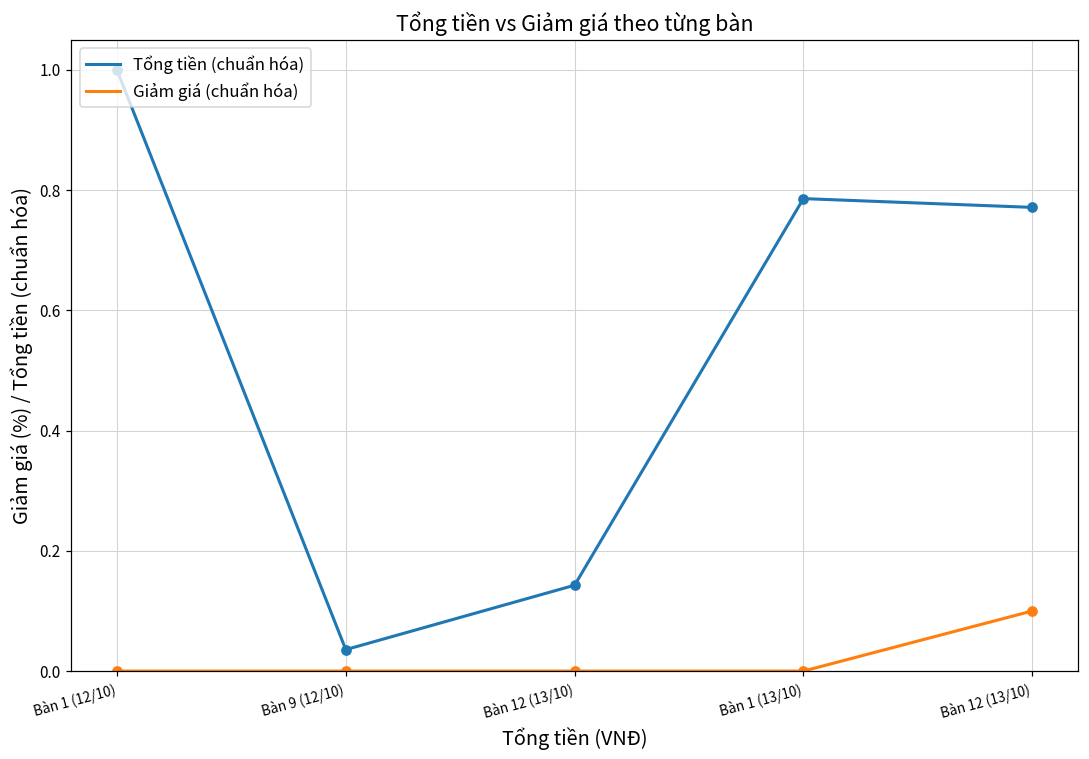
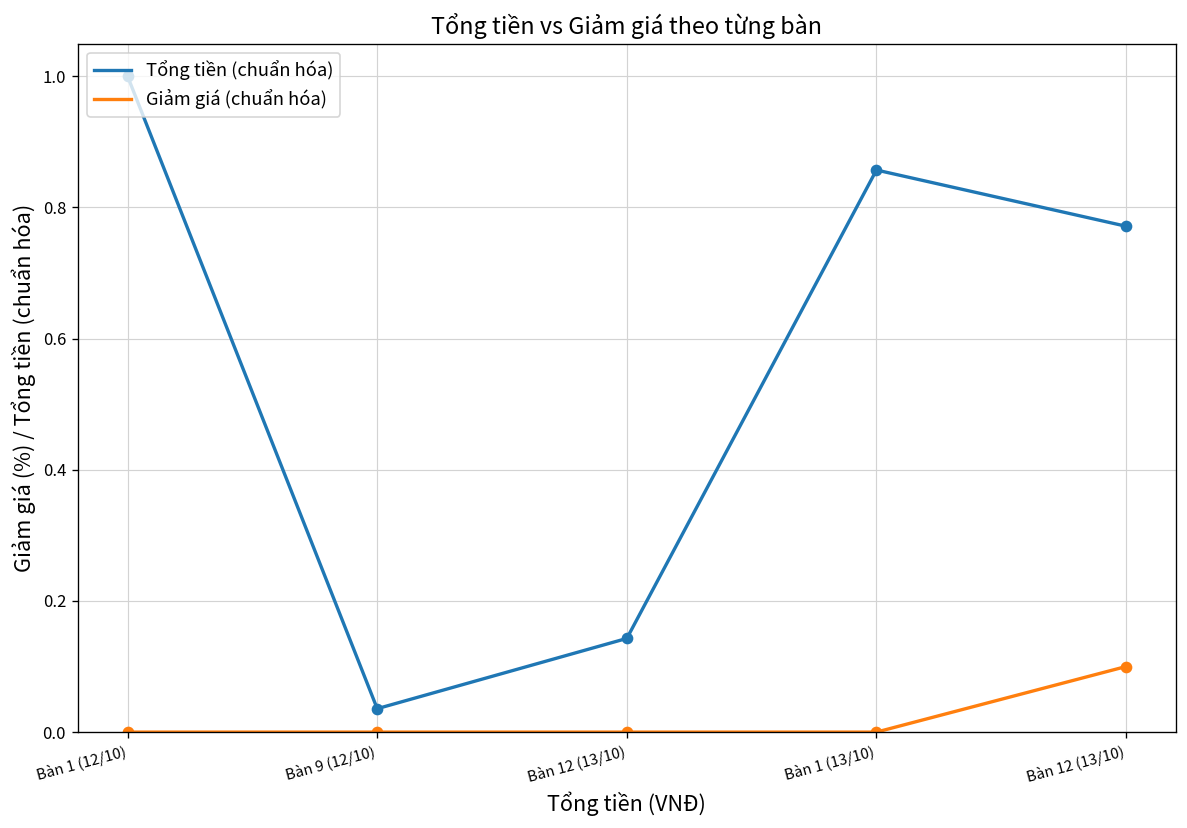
Tổng tiền (chuẩn hóa), Bàn 1 (13/10): 0.79 -> 0.86
